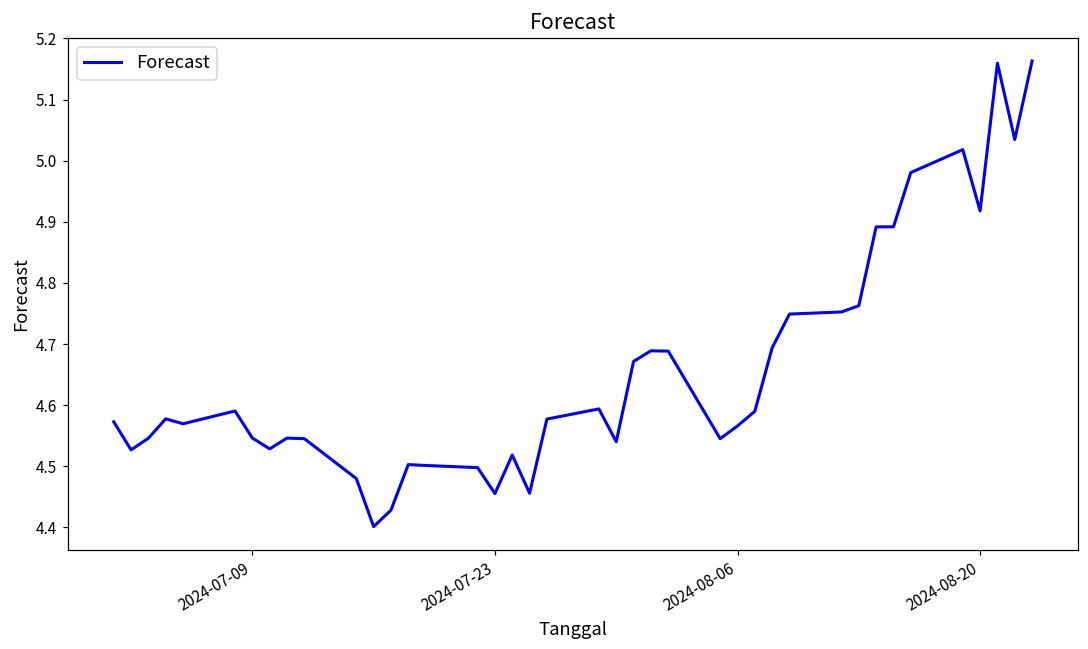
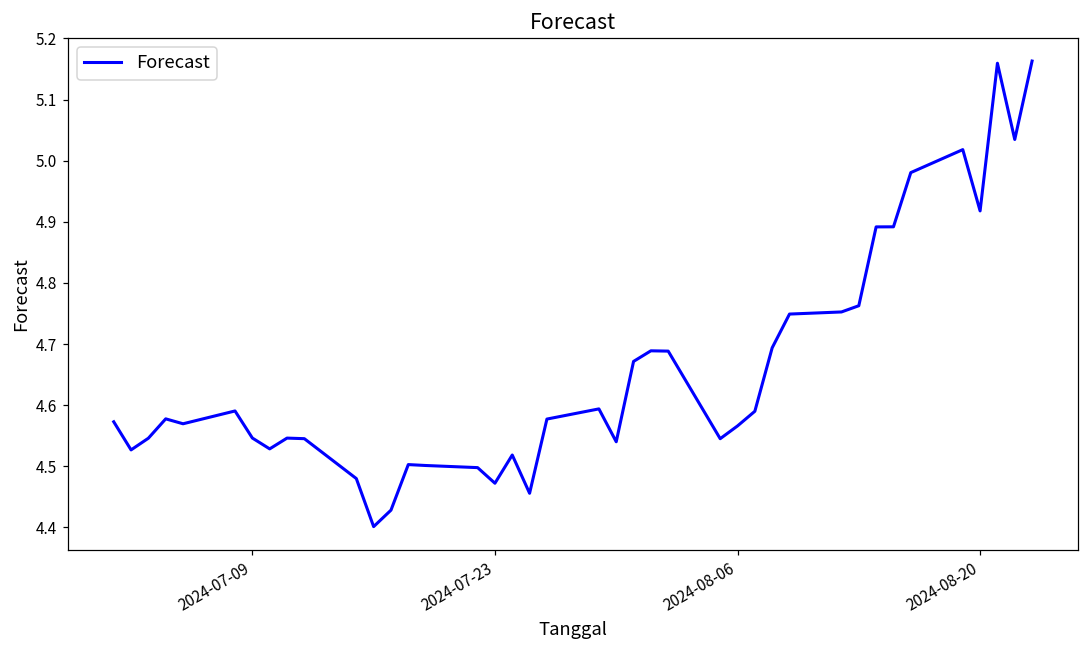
2024-07-23: 4.46 -> 4.47
